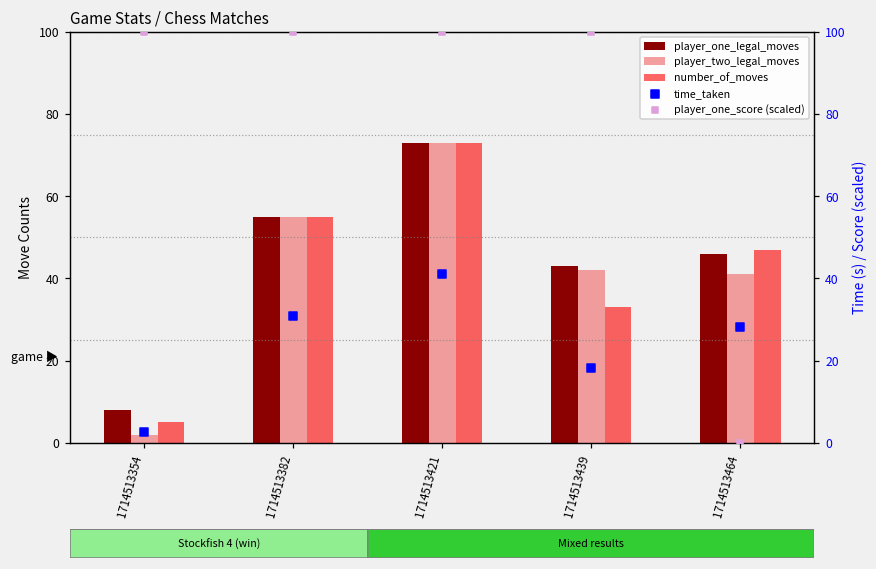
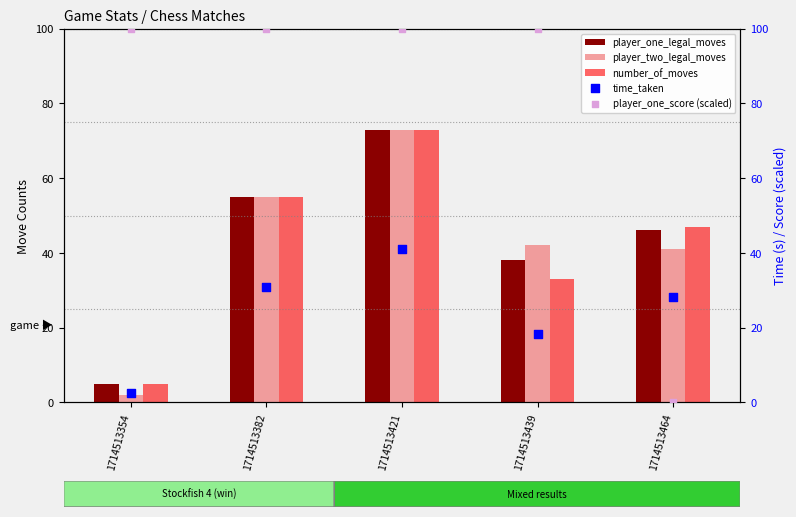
player_one_legal_moves, 1714513354: 8 -> 5
player_one_legal_moves, 1714513439: 43 -> 38
